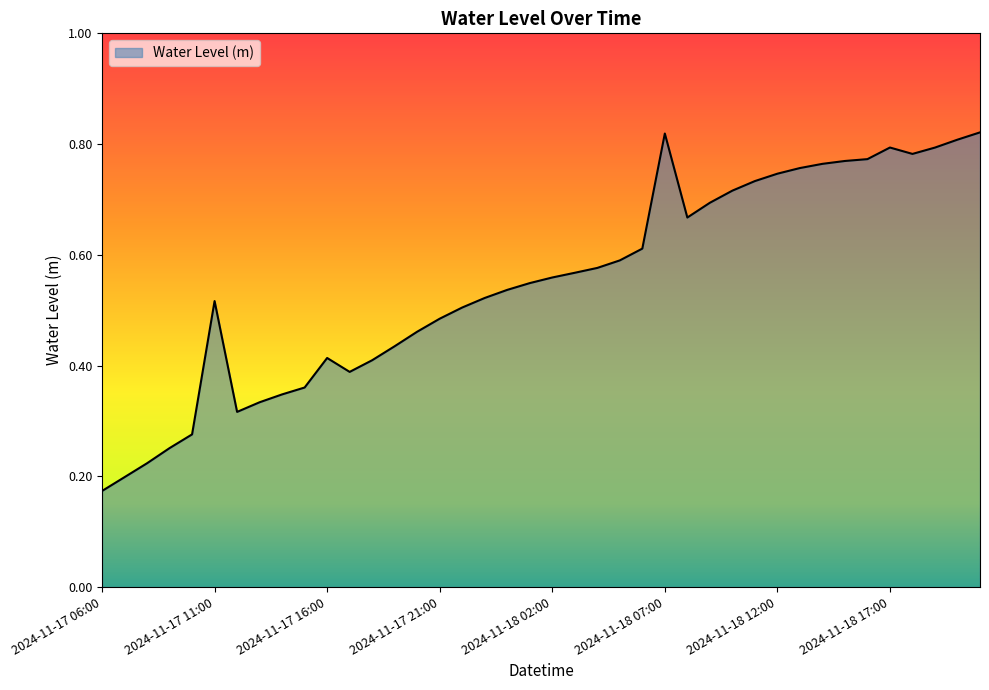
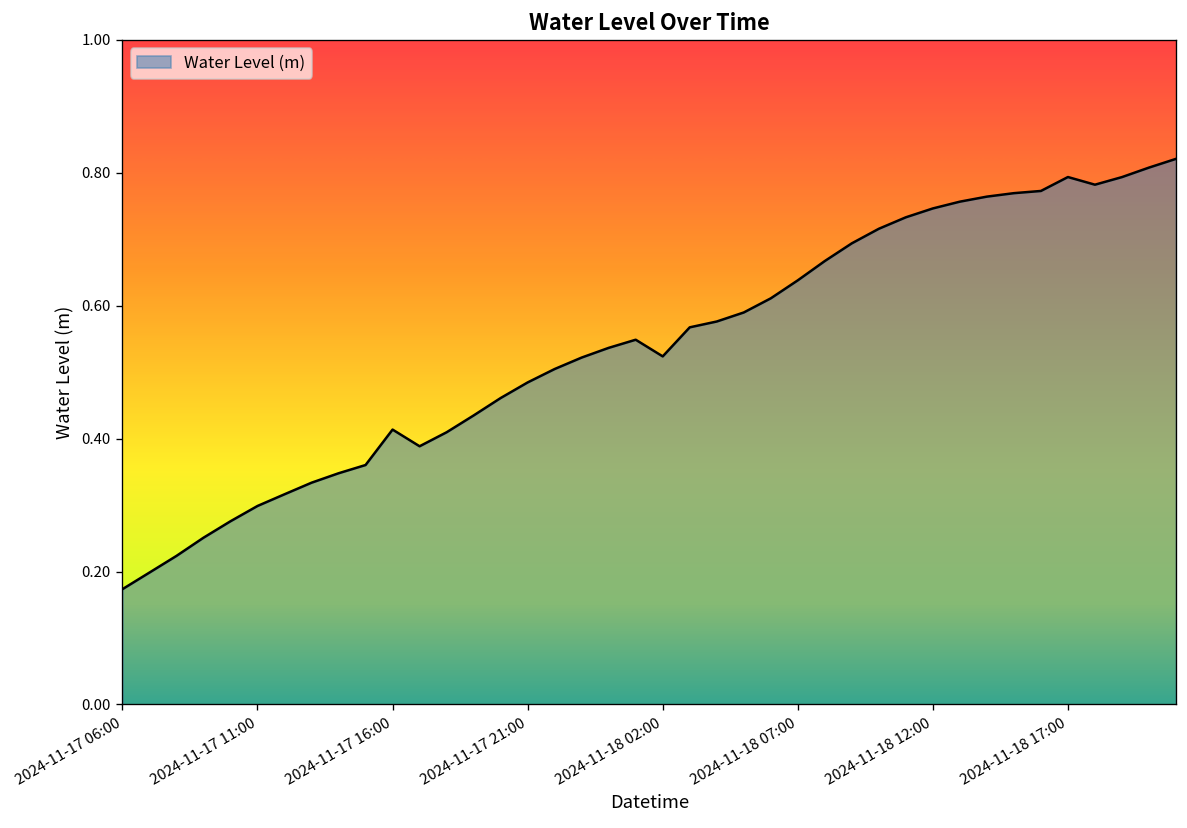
2024-11-17 11:00: 0.52 -> 0.30
2024-11-18 02:00: 0.56 -> 0.52
2024-11-18 07:00: 0.82 -> 0.64
